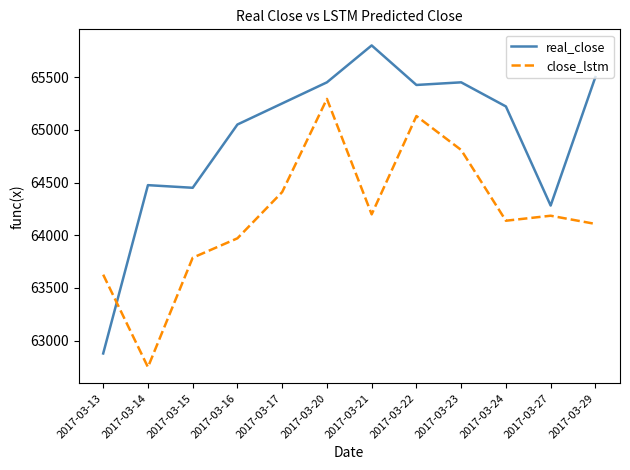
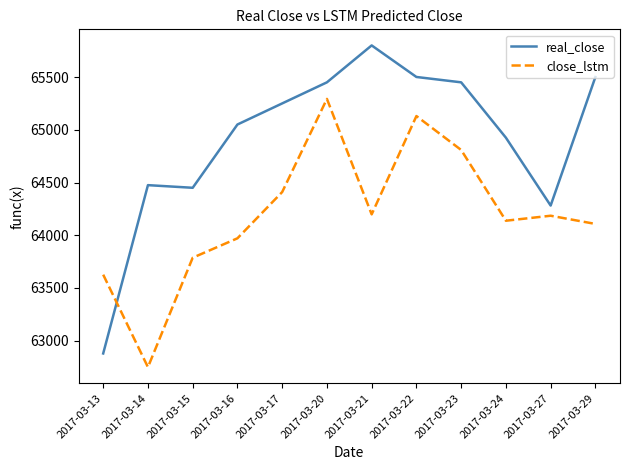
real_close, 2017-03-22: 65430 -> 65500
real_close, 2017-03-24: 65220 -> 64930
